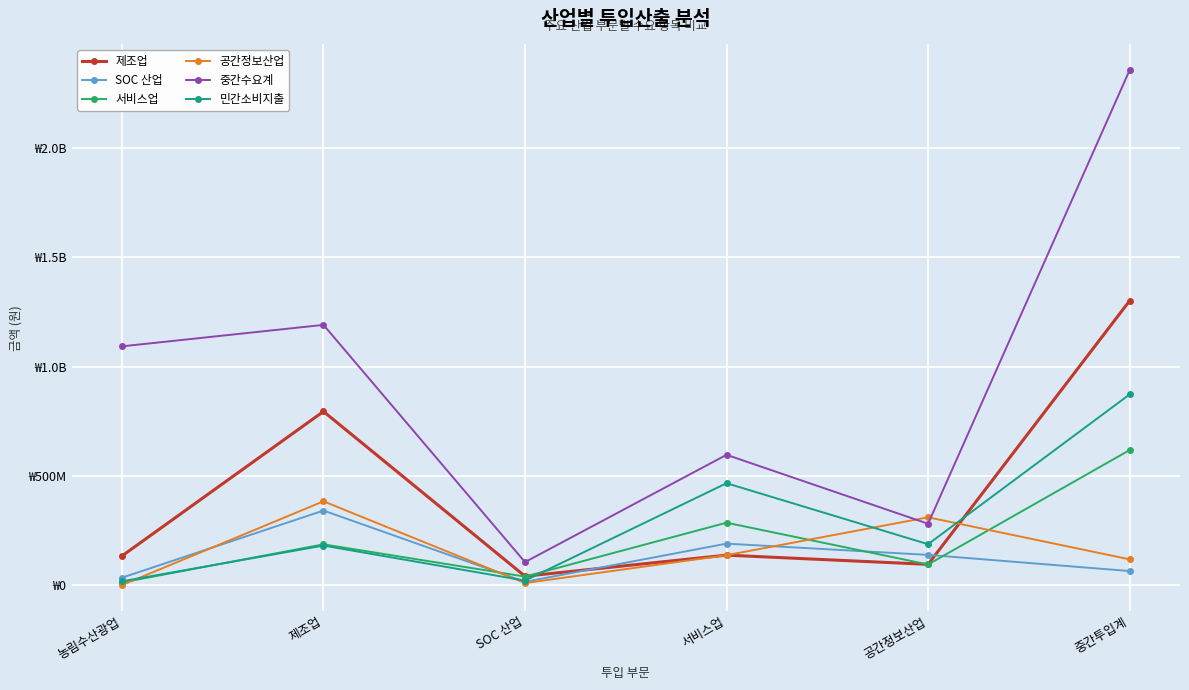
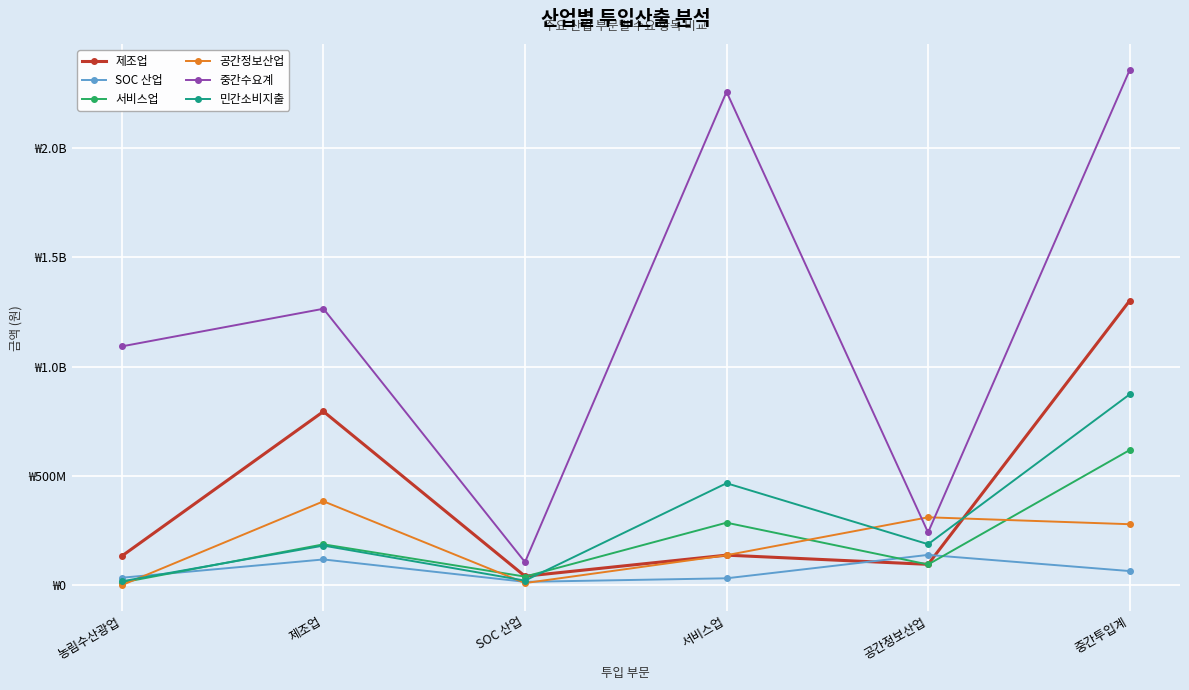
SOC 산업, 제조업: ₩340000000 -> ₩120000000
중간수요계, 제조업: ₩1190000000 -> ₩1260000000
SOC 산업, 서비스업: ₩190000000 -> ₩30000000
중간수요계, 서비스업: ₩600000000 -> ₩2260000000
중간수요계, 공간정보산업: ₩280000000 -> ₩240000000
공간정보산업, 중간투입계: ₩120000000 -> ₩280000000
